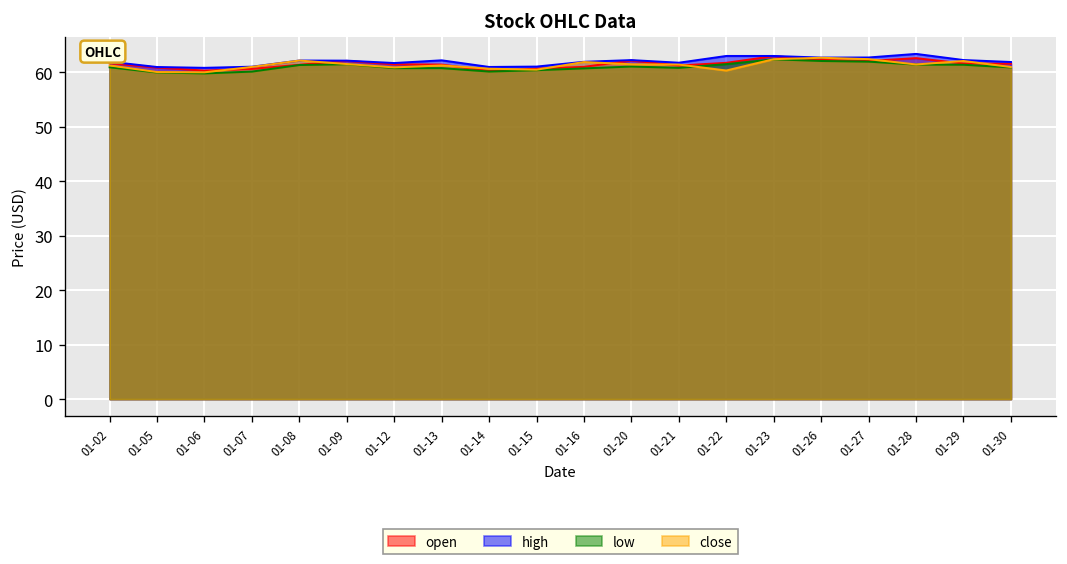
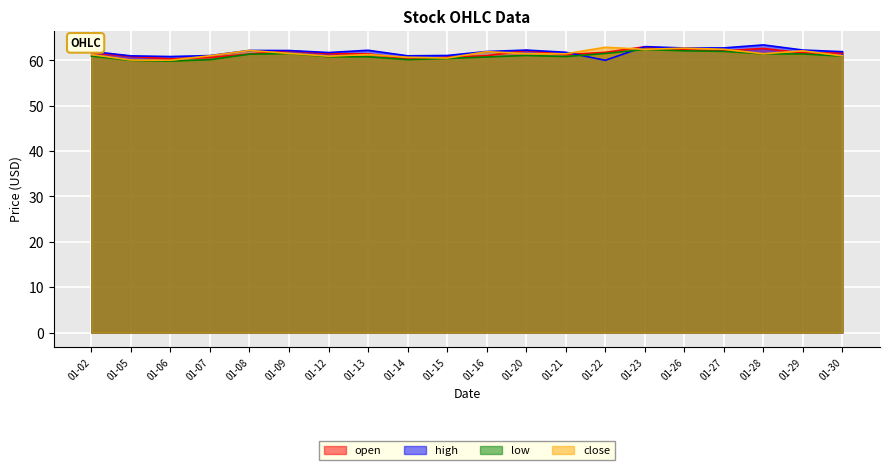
high, 01-22: 63 -> 60
close, 01-22: 60 -> 63
